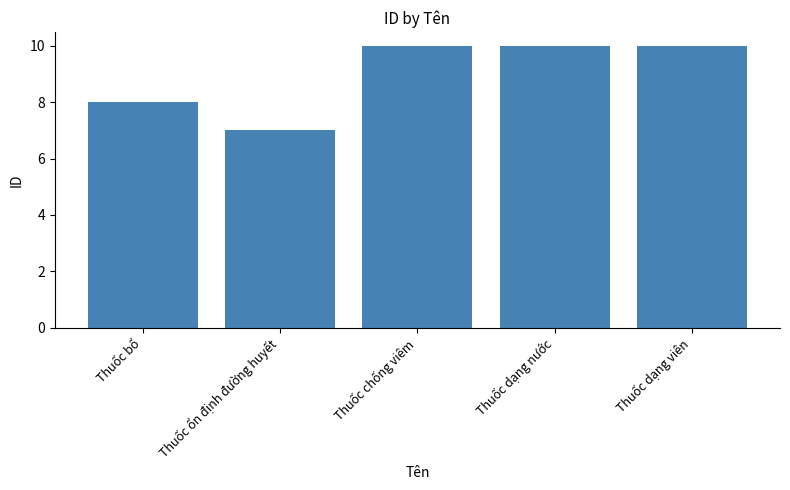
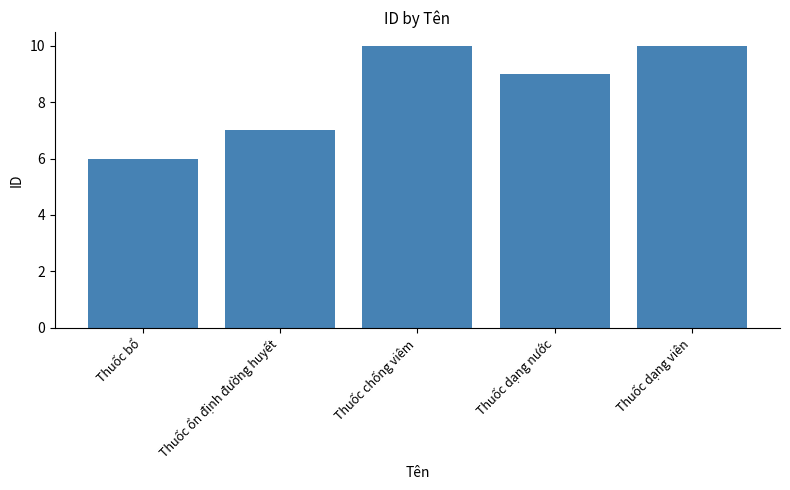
Thuốc bổ: 8 -> 6
Thuốc dạng nước: 10 -> 9
